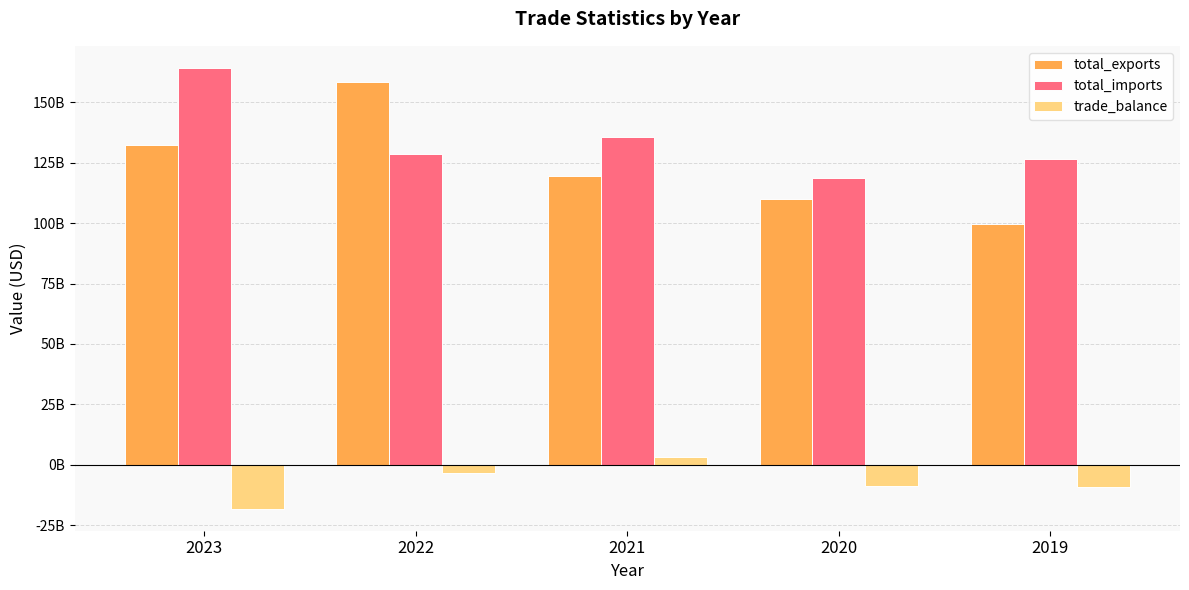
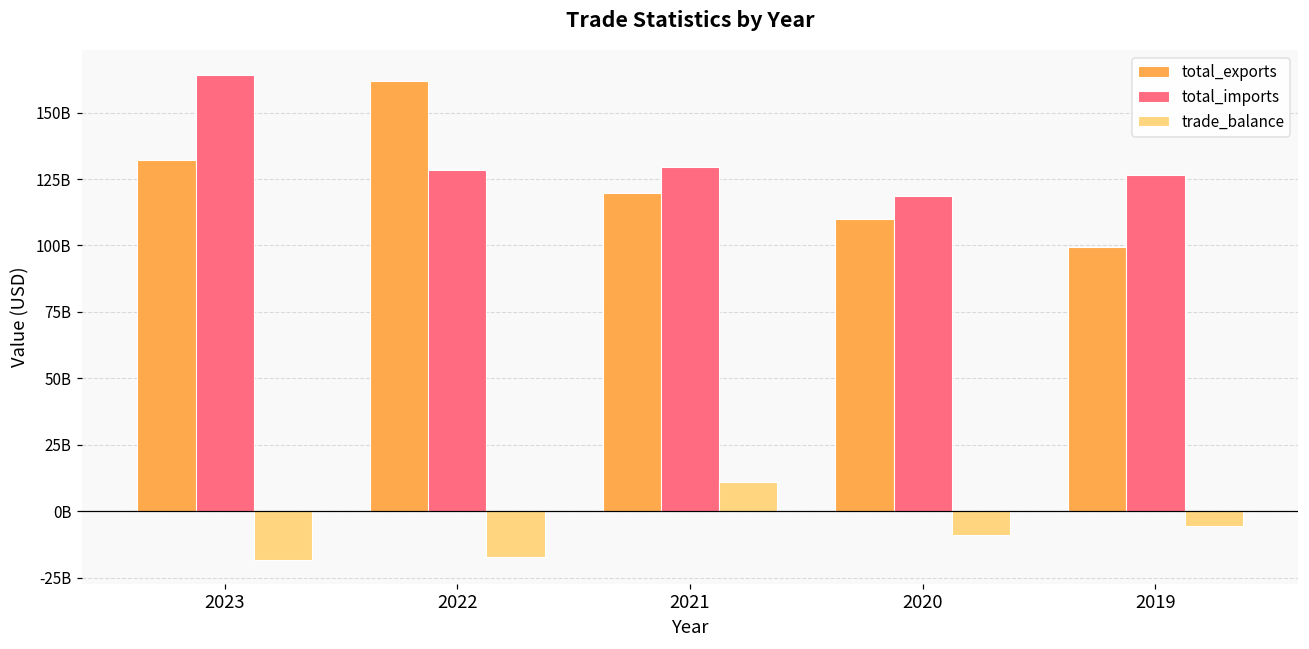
total_exports, 2022: 159000000000 -> 162000000000
trade_balance, 2022: -3000000000 -> -17000000000
total_imports, 2021: 136000000000 -> 129000000000
trade_balance, 2021: 3000000000 -> 11000000000
trade_balance, 2019: -9000000000 -> -5000000000
